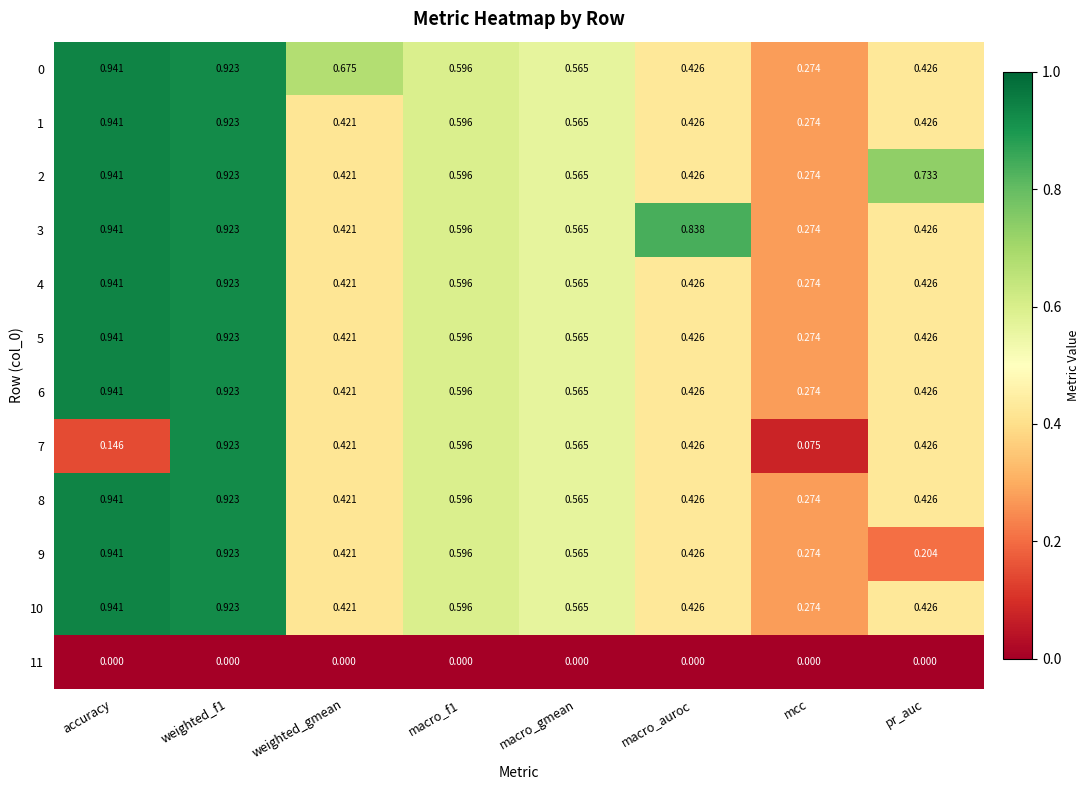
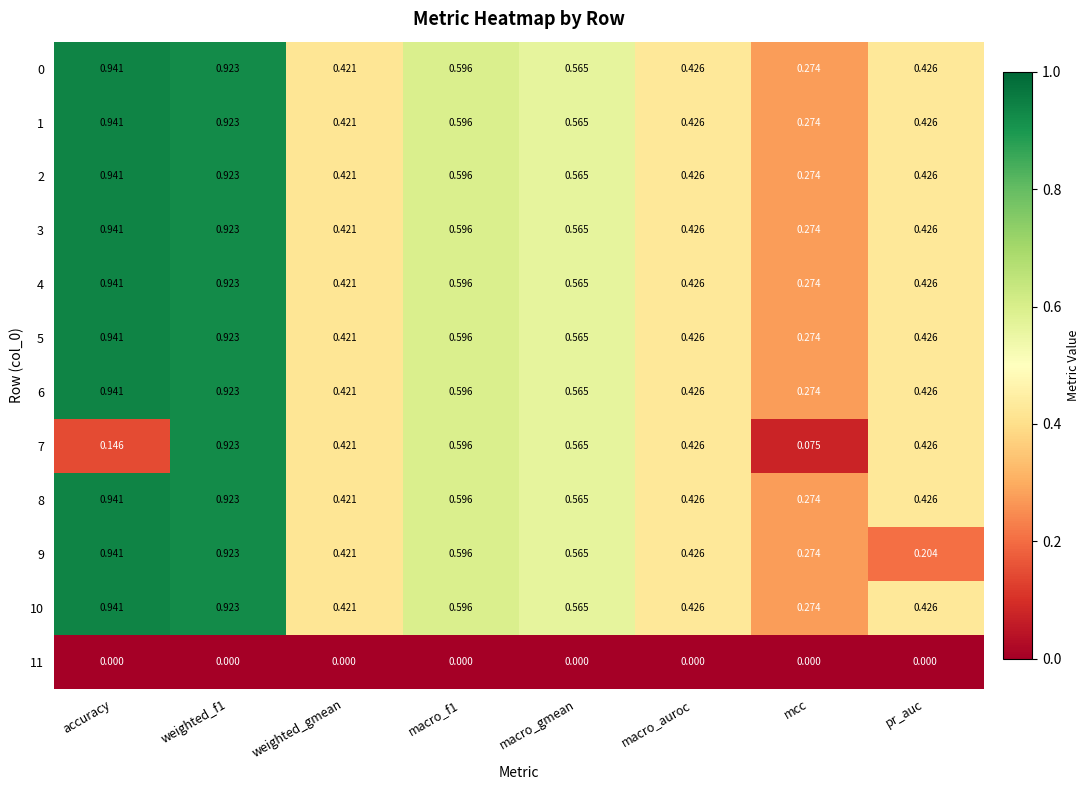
0, weighted_gmean: 0.675 -> 0.421
2, pr_auc: 0.733 -> 0.426
3, macro_auroc: 0.838 -> 0.426
